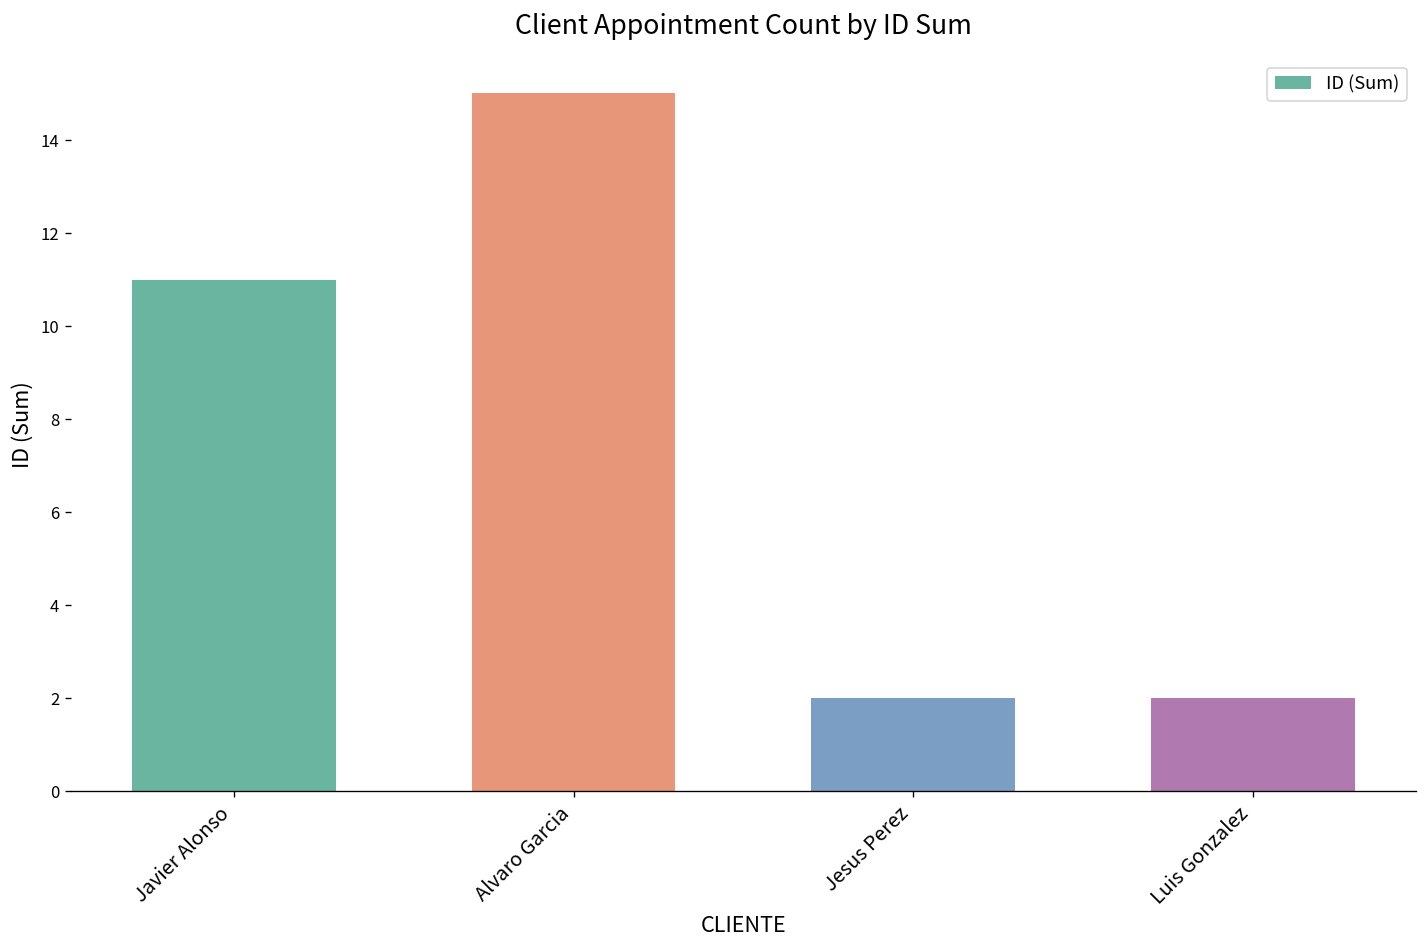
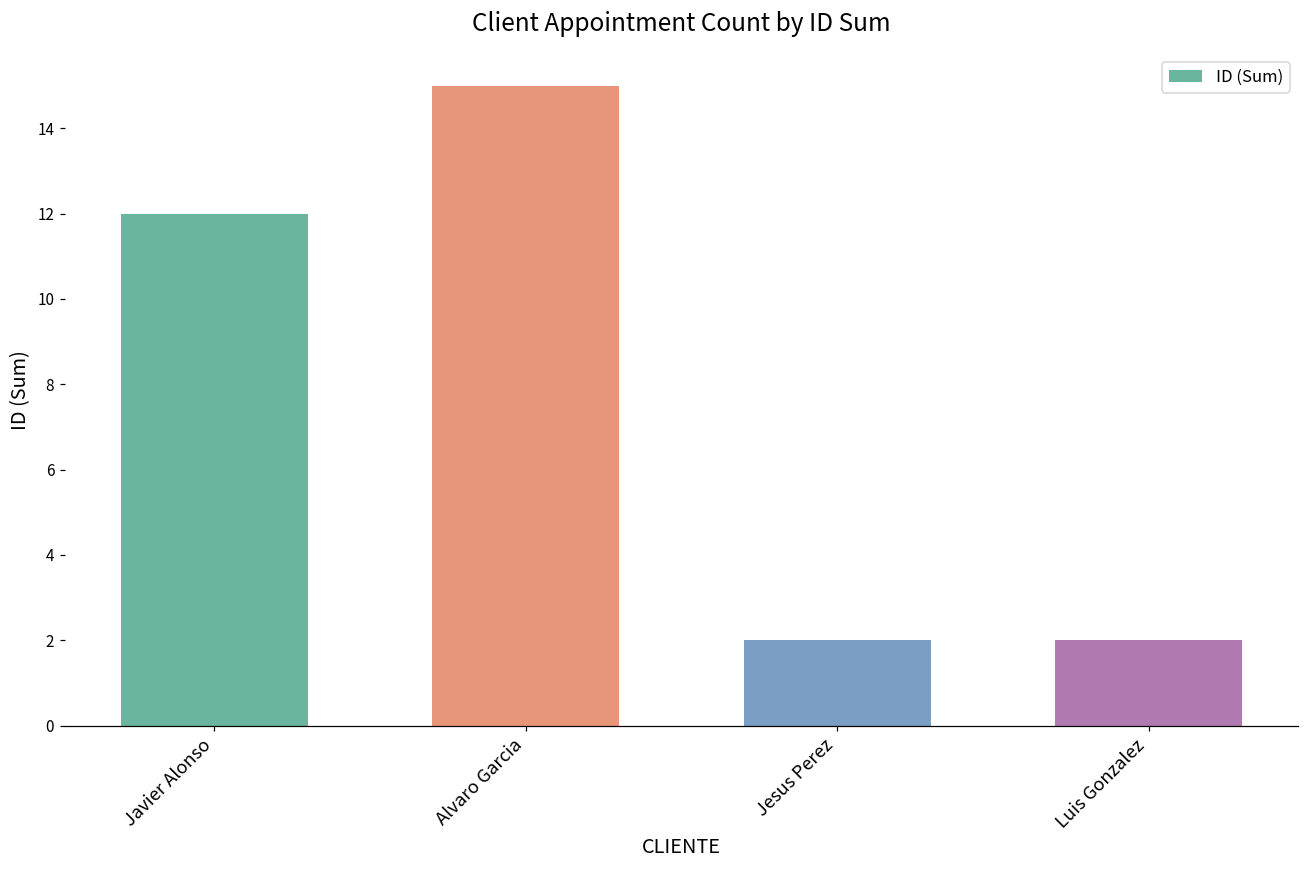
Javier Alonso: 11 -> 12
